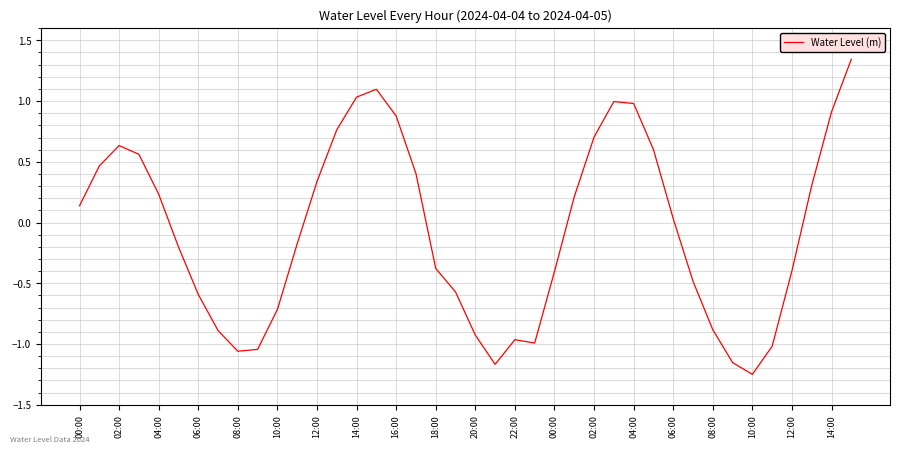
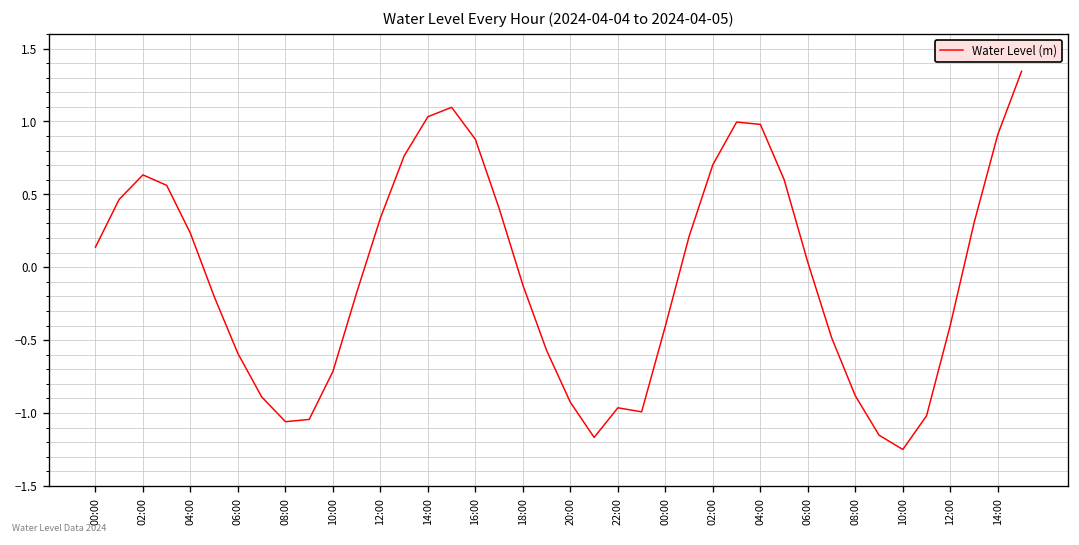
18:00: -0.38 -> -0.12
